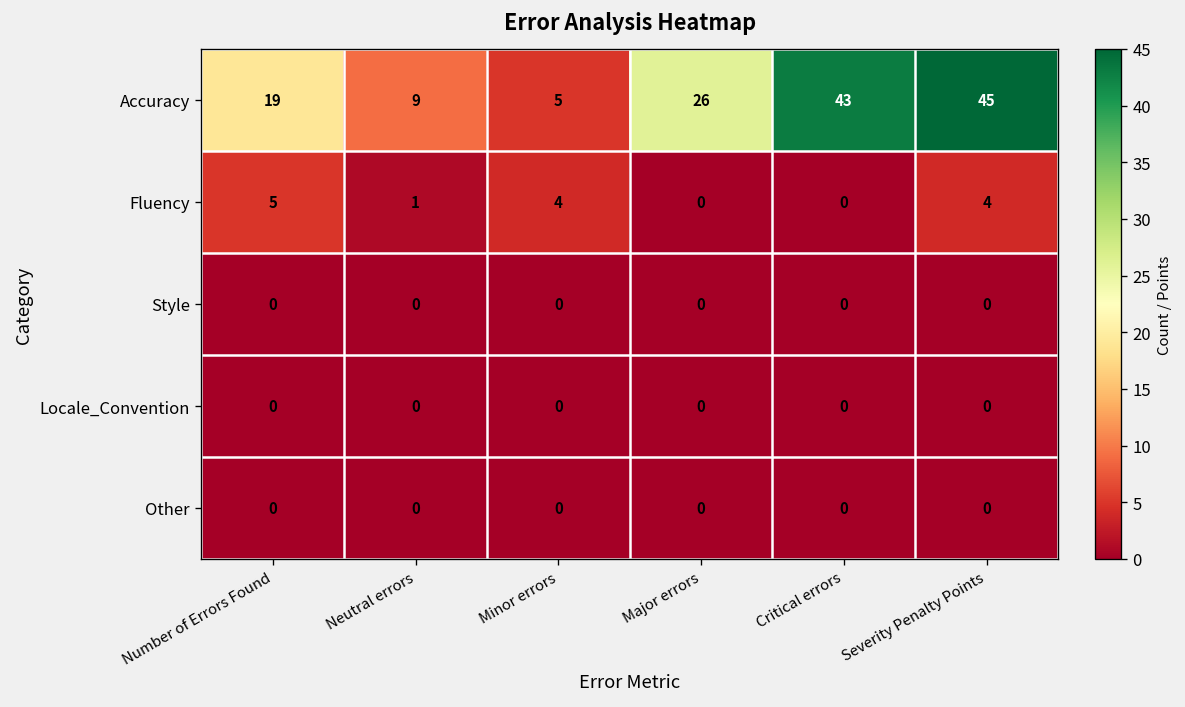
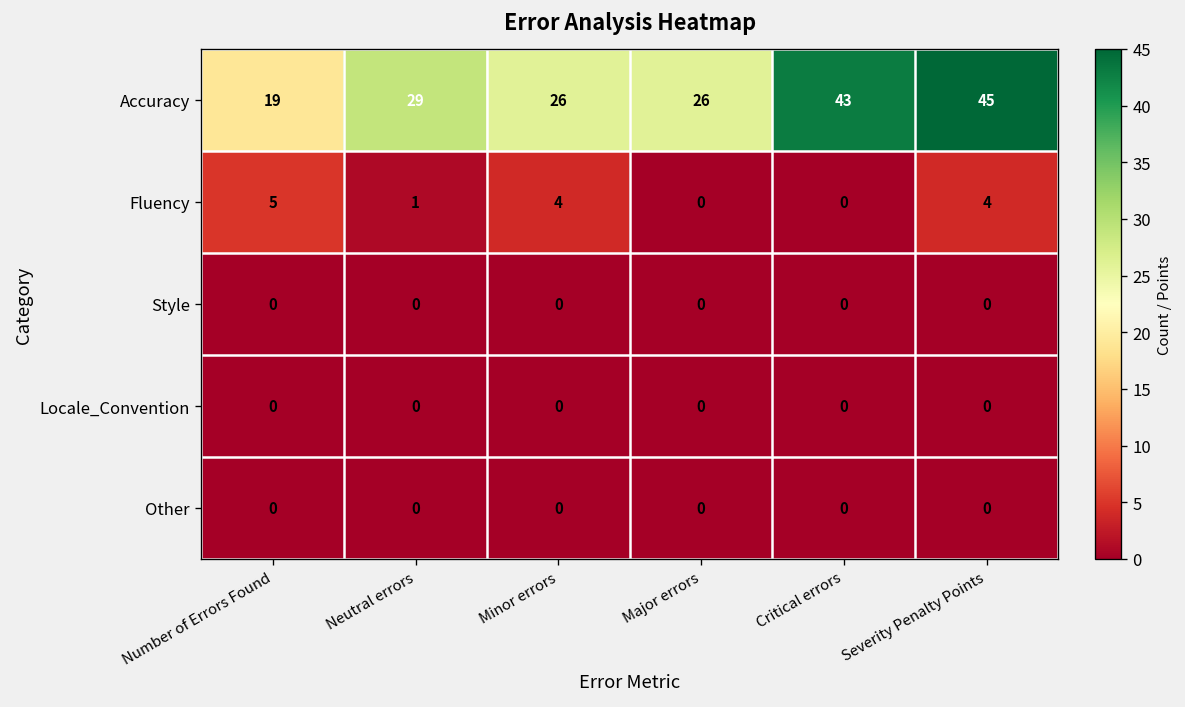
Accuracy, Neutral errors: 9 -> 29
Accuracy, Minor errors: 5 -> 26
